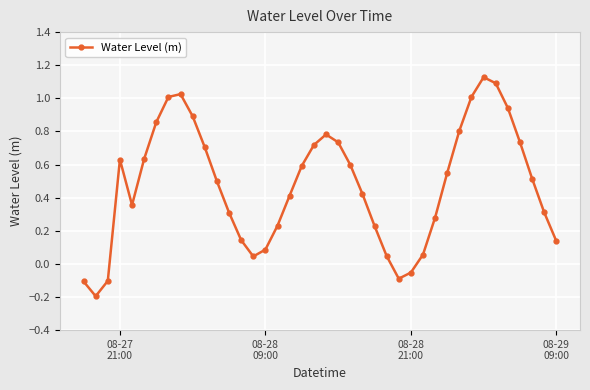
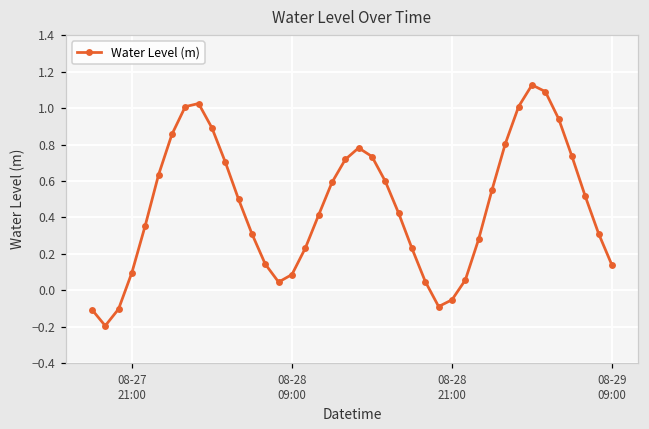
08-27 21:00: 0.63 -> 0.10
